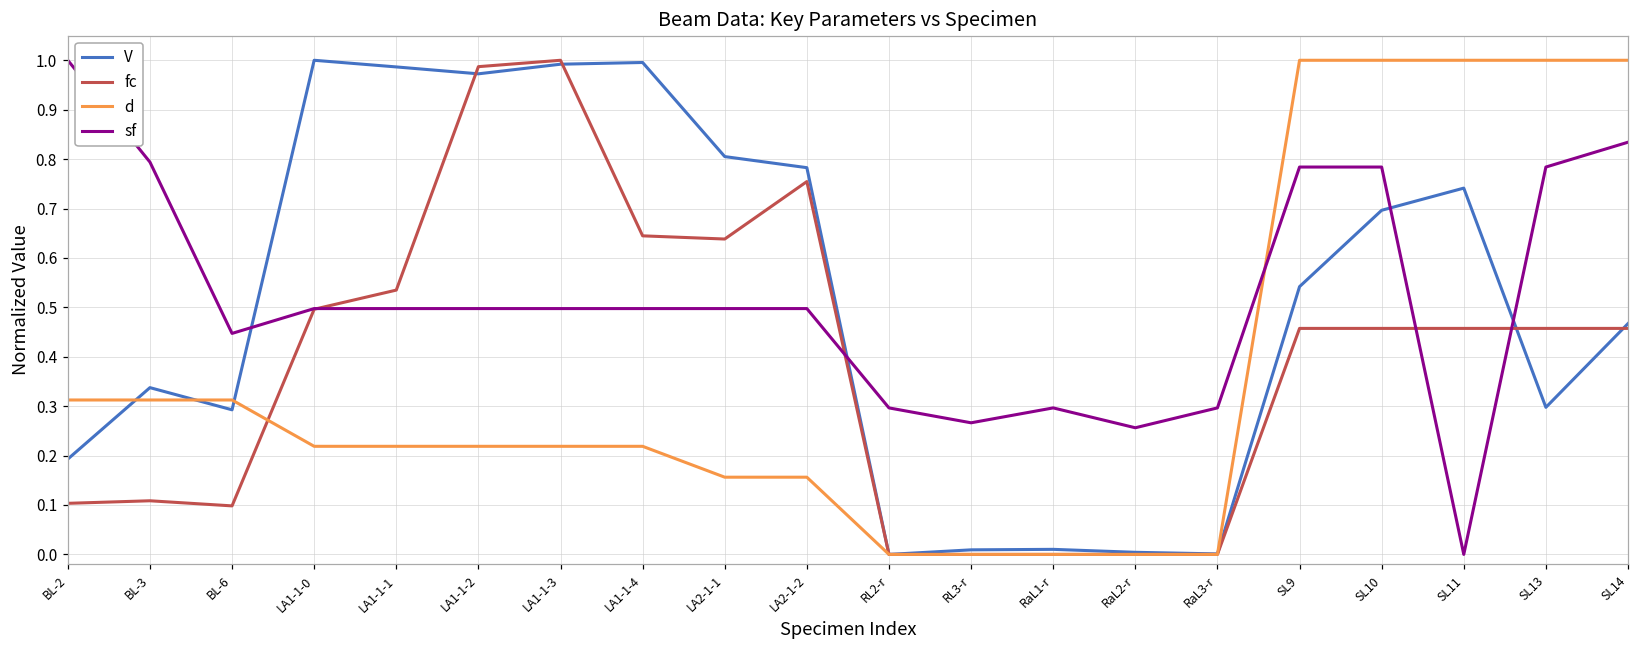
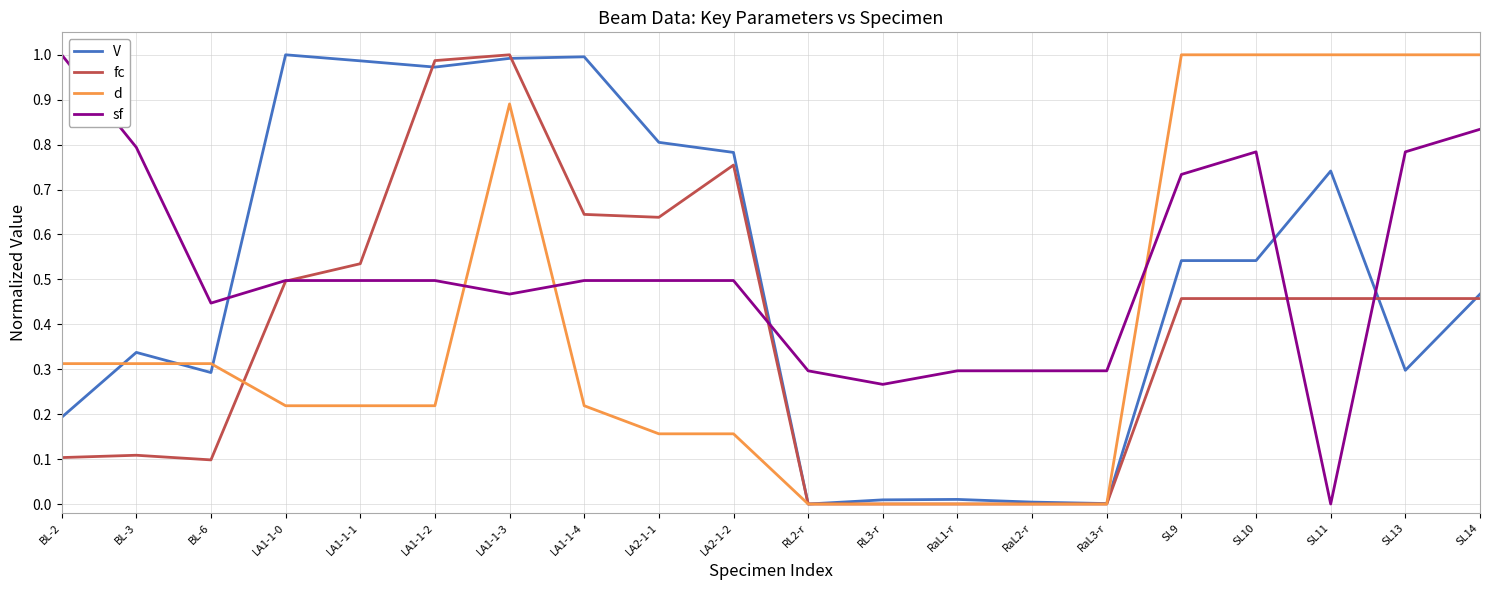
d, LA1-1-3: 0.22 -> 0.89
sf, LA1-1-3: 0.50 -> 0.47
sf, RaL2-r: 0.26 -> 0.30
sf, SL9: 0.78 -> 0.73
V, SL10: 0.70 -> 0.54
